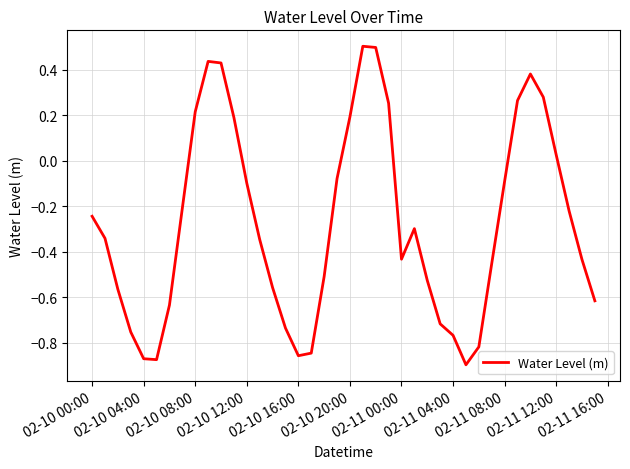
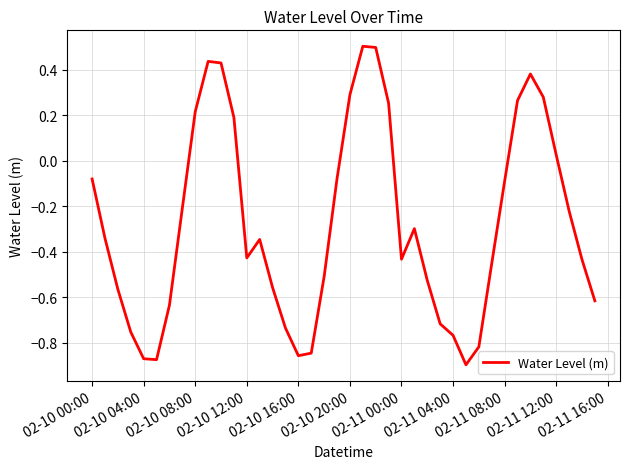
02-10 00:00: -0.24 -> -0.08
02-10 12:00: -0.10 -> -0.43
02-10 20:00: 0.19 -> 0.29
